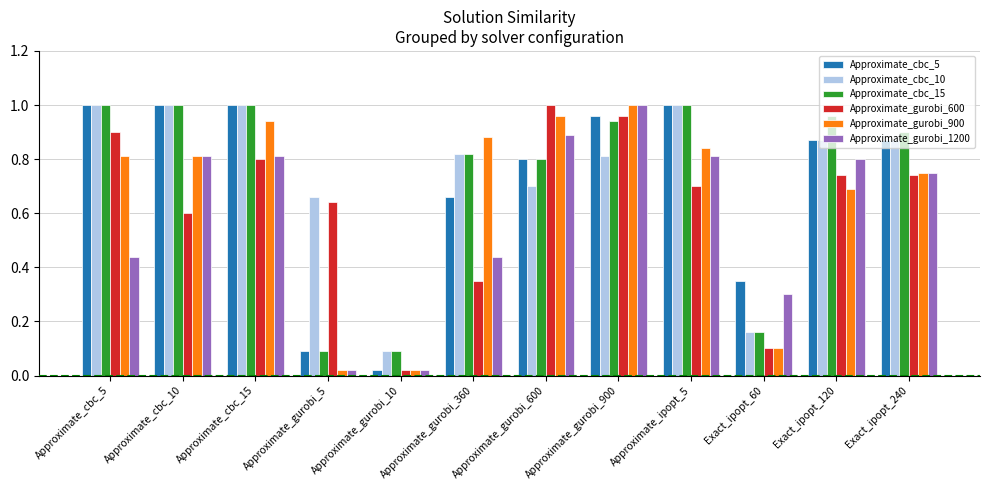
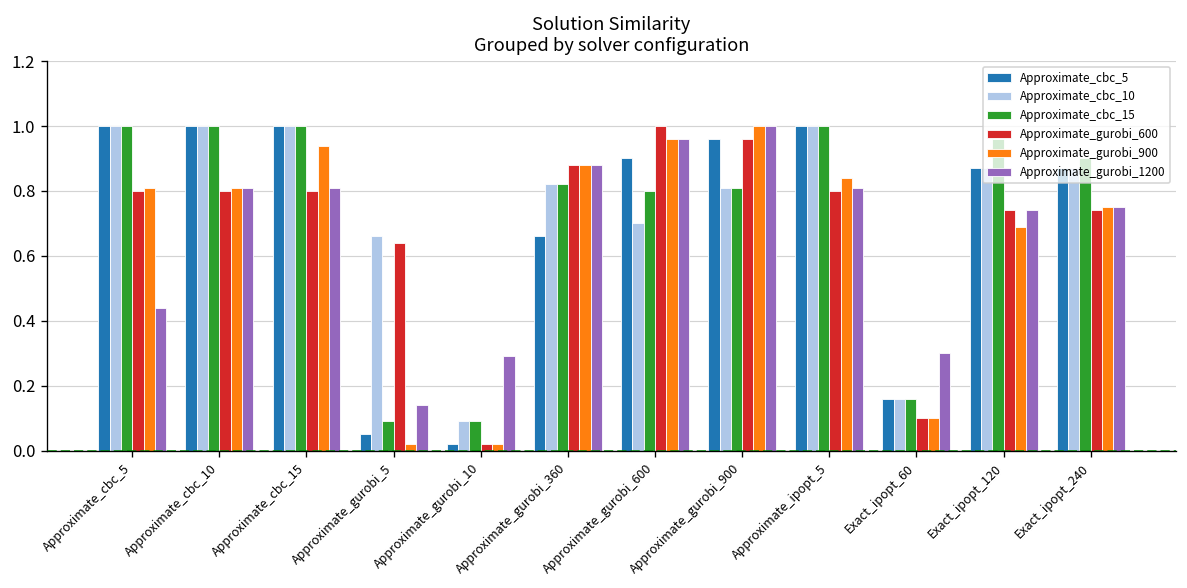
Approximate_gurobi_600, Approximate_cbc_5: 0.9 -> 0.8
Approximate_gurobi_600, Approximate_cbc_10: 0.6 -> 0.8
Approximate_cbc_5, Approximate_gurobi_5: 0.09 -> 0.05
Approximate_gurobi_1200, Approximate_gurobi_5: 0.02 -> 0.14
Approximate_gurobi_1200, Approximate_gurobi_10: 0.02 -> 0.29
Approximate_gurobi_600, Approximate_gurobi_360: 0.35 -> 0.88
Approximate_gurobi_1200, Approximate_gurobi_360: 0.44 -> 0.88
Approximate_cbc_5, Approximate_gurobi_600: 0.8 -> 0.9
Approximate_gurobi_1200, Approximate_gurobi_600: 0.89 -> 0.96
Approximate_cbc_15, Approximate_gurobi_900: 0.94 -> 0.81
Approximate_gurobi_600, Approximate_ipopt_5: 0.7 -> 0.8
Approximate_cbc_5, Exact_ipopt_60: 0.35 -> 0.16
Approximate_gurobi_1200, Exact_ipopt_120: 0.80 -> 0.74
